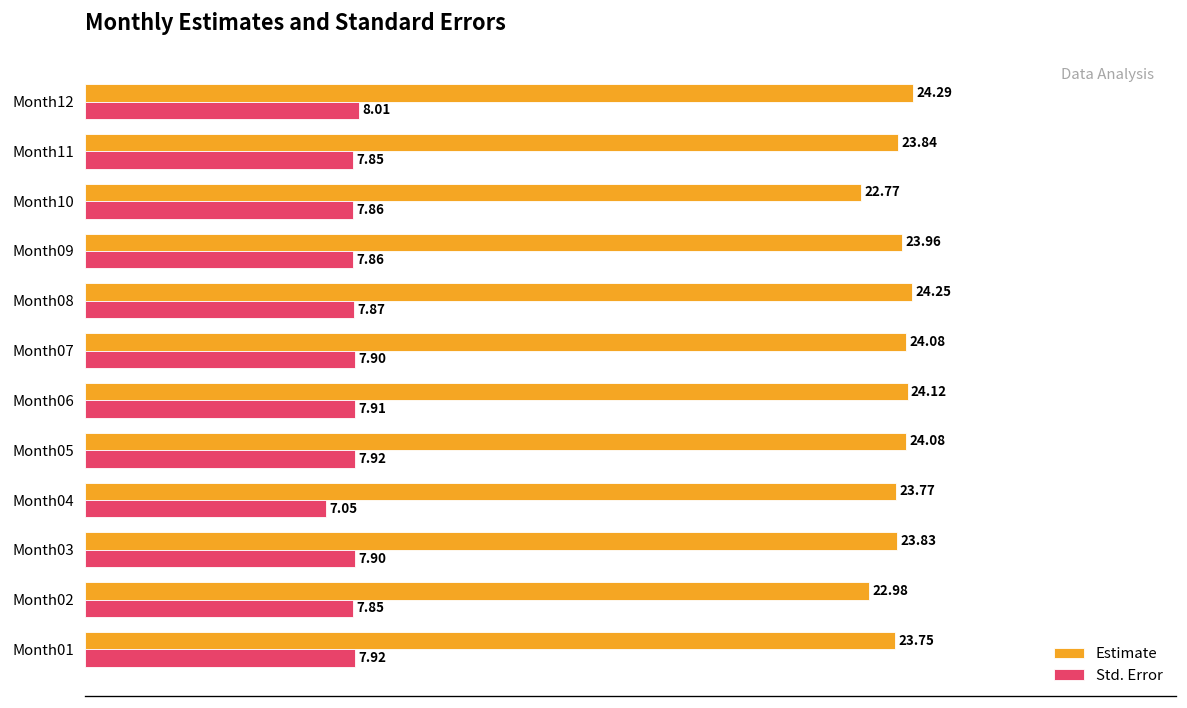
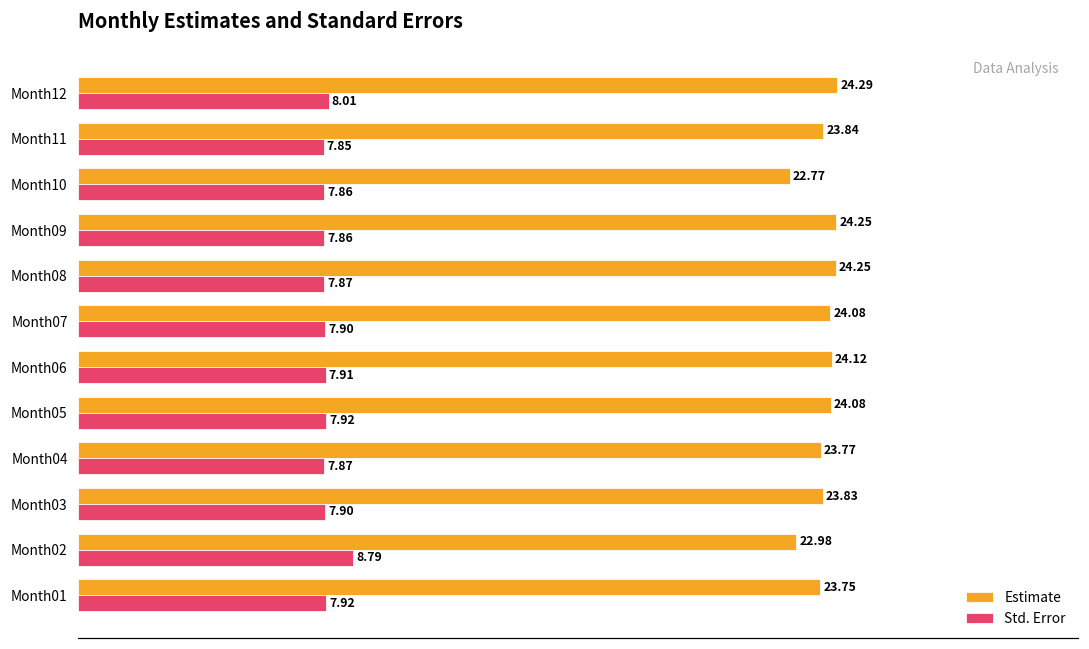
Estimate, Month09: 23.96 -> 24.25
Std. Error, Month04: 7.05 -> 7.87
Std. Error, Month02: 7.85 -> 8.79
